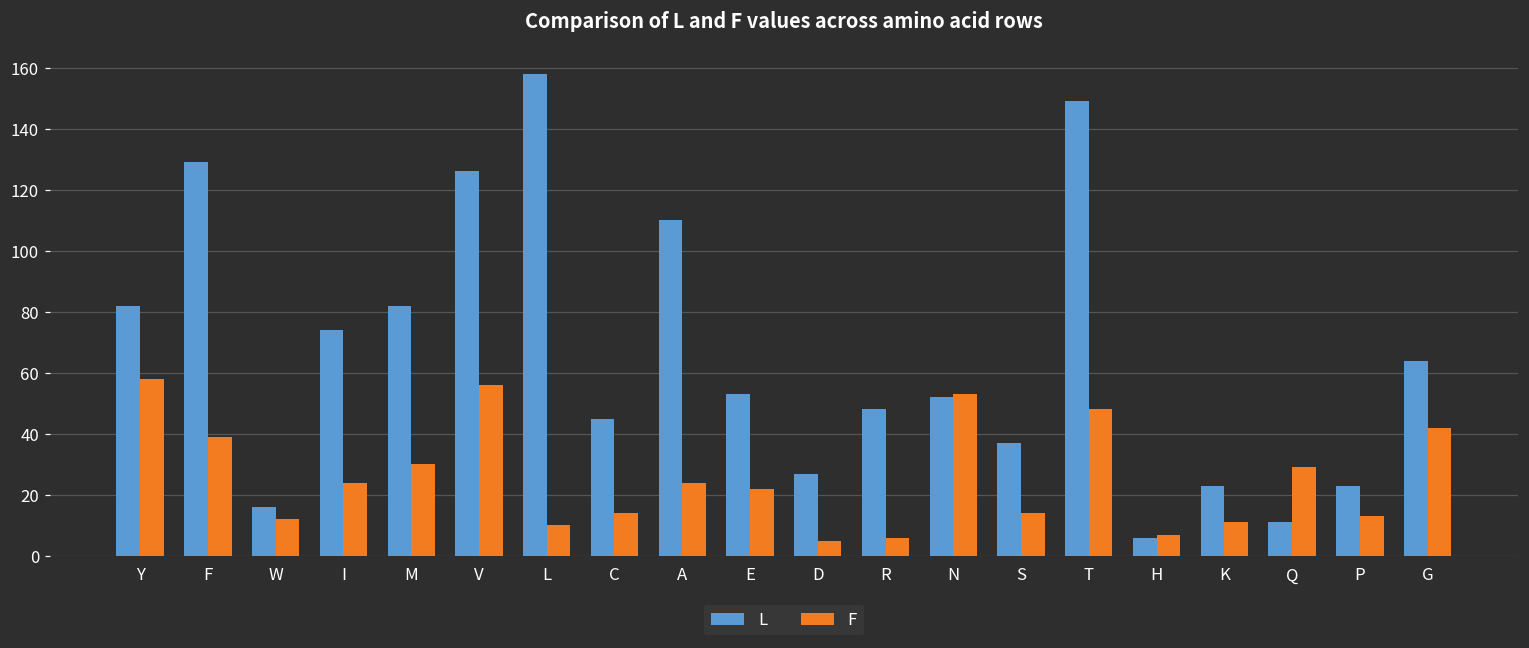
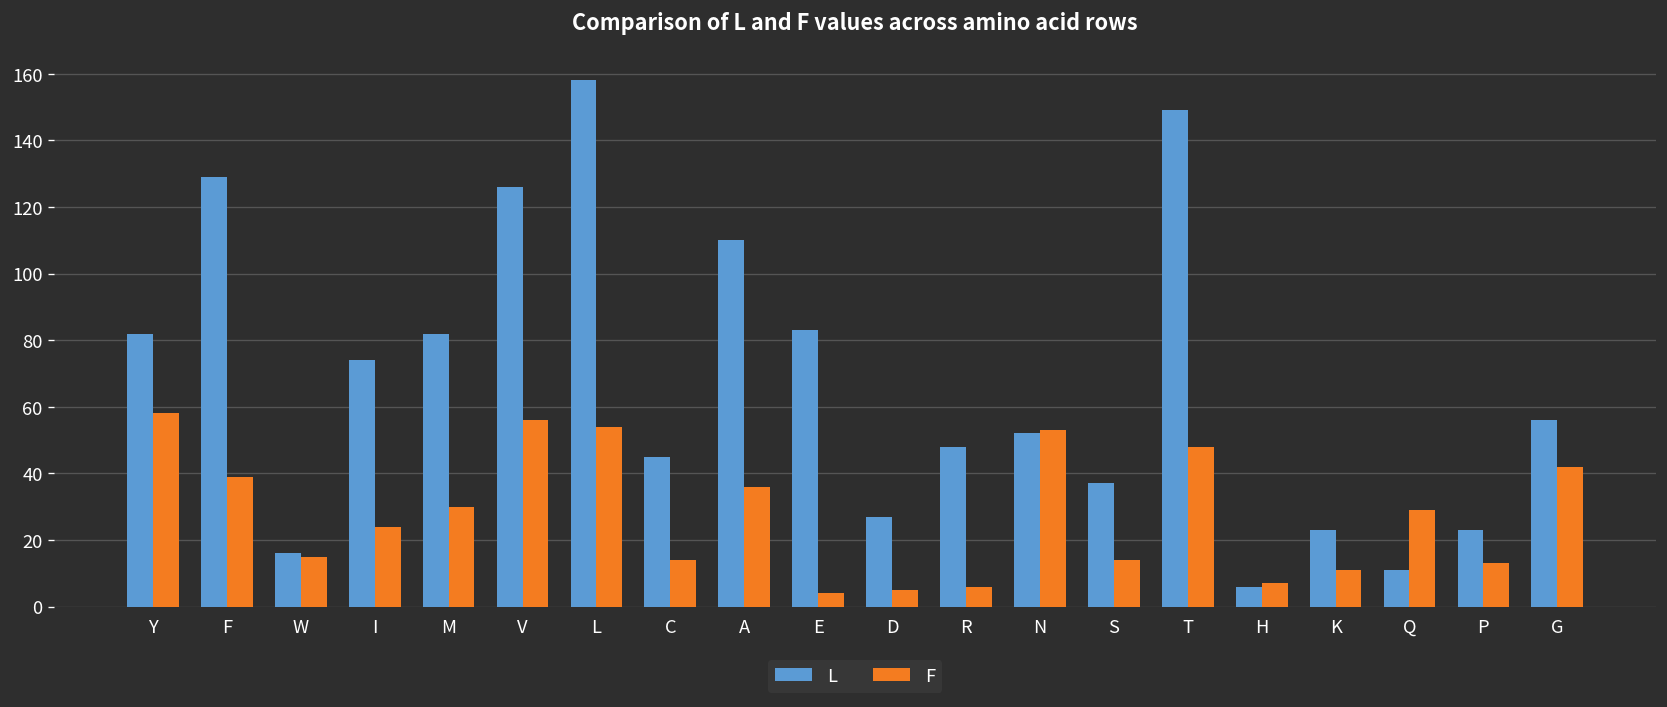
F, W: 12 -> 15
F, L: 10 -> 54
F, A: 24 -> 36
L, E: 53 -> 83
F, E: 22 -> 4
L, G: 64 -> 56
